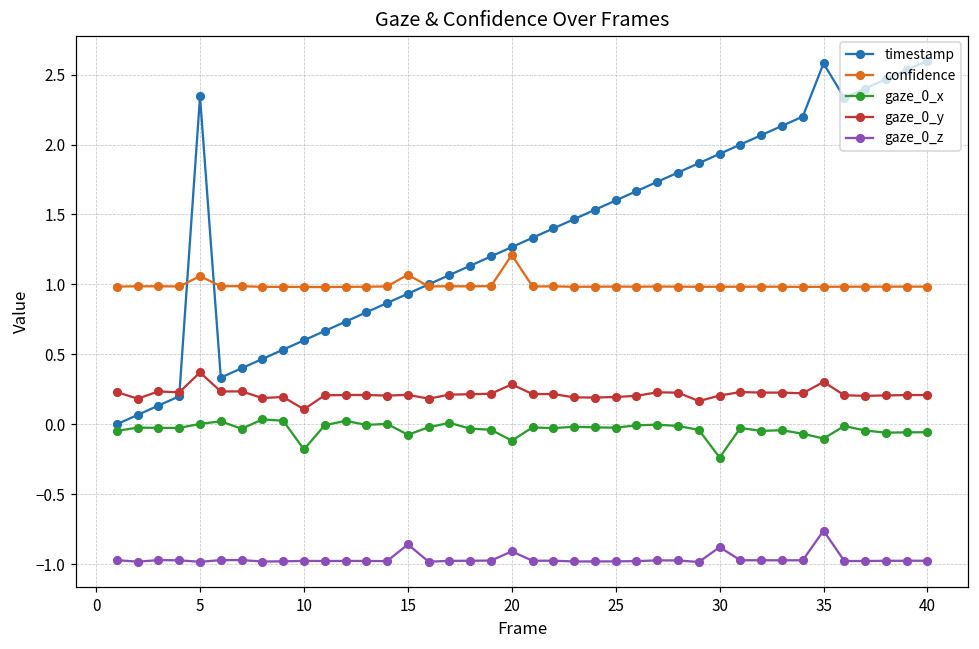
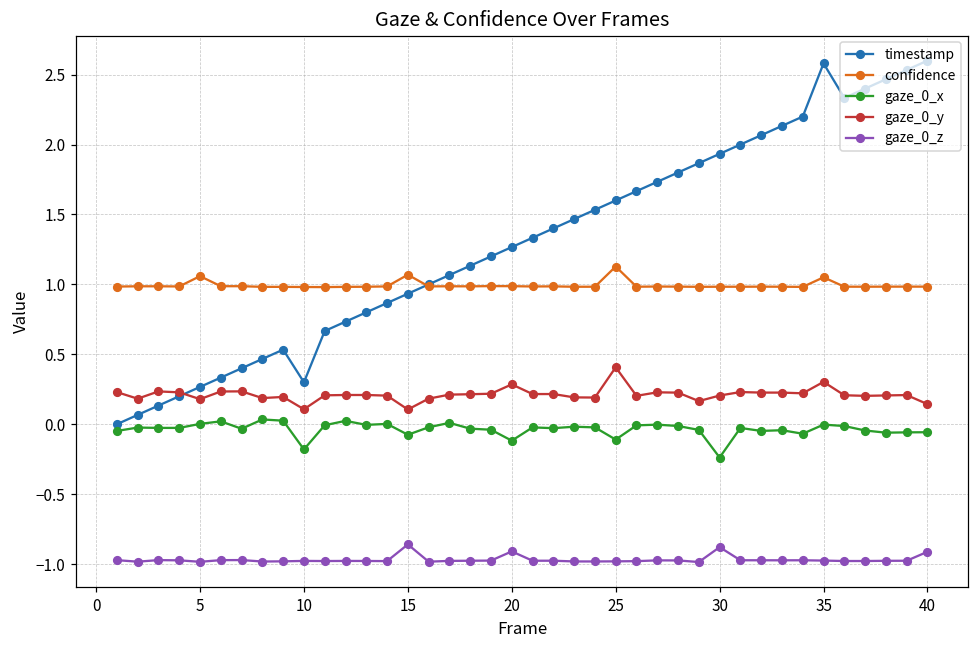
timestamp, 5: 2.34 -> 0.27
gaze_0_y, 5: 0.37 -> 0.18
timestamp, 10: 0.6 -> 0.3
gaze_0_y, 15: 0.21 -> 0.11
confidence, 20: 1.21 -> 0.99
confidence, 25: 0.98 -> 1.13
gaze_0_x, 25: -0.02 -> -0.11
gaze_0_y, 25: 0.19 -> 0.41
confidence, 35: 0.98 -> 1.05
gaze_0_x, 35: -0.10 -> 0.00
gaze_0_z, 35: -0.76 -> -0.98
gaze_0_y, 40: 0.21 -> 0.14
gaze_0_z, 40: -0.98 -> -0.91
